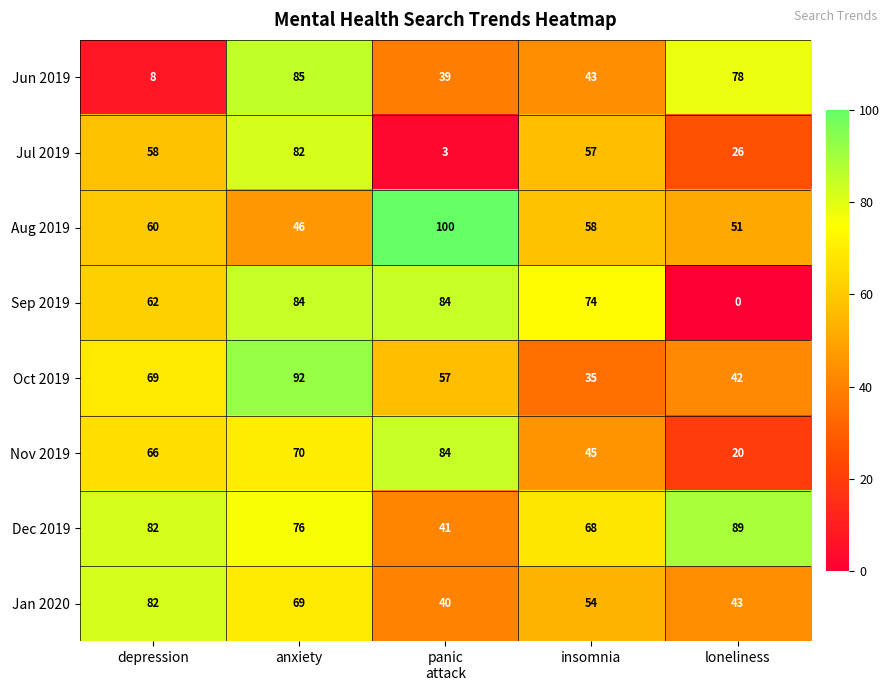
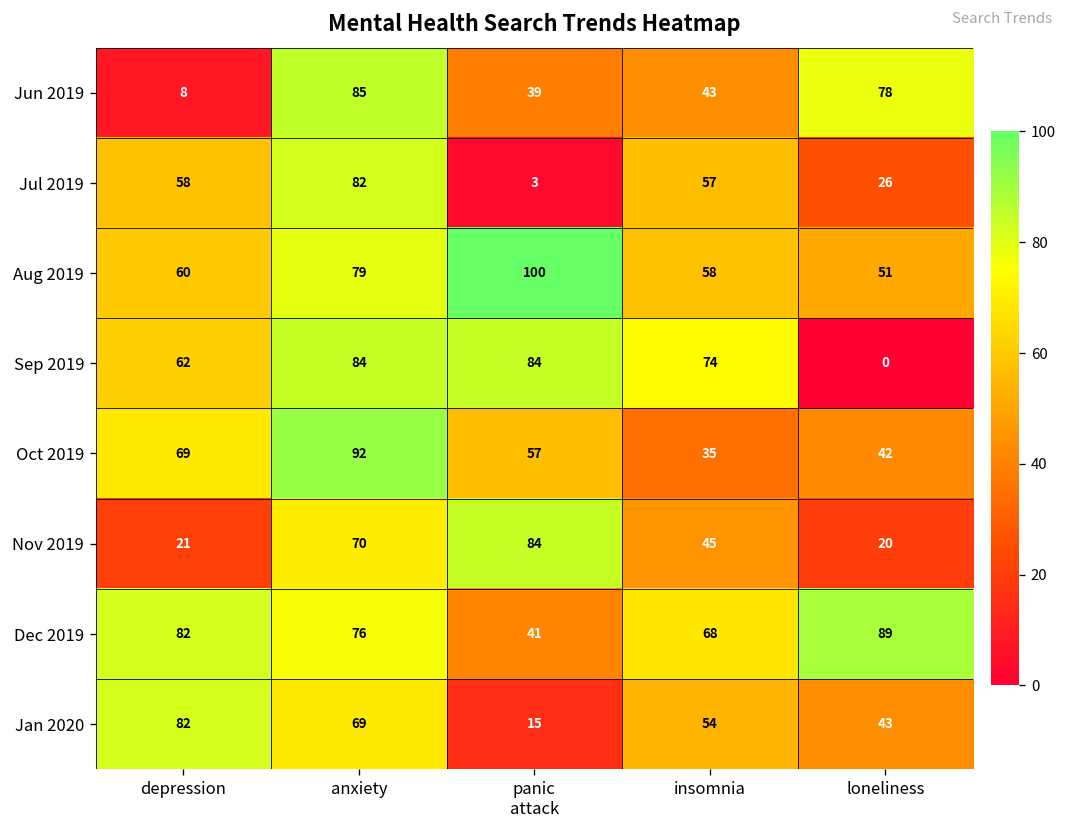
Aug 2019, anxiety: 46 -> 79
Nov 2019, depression: 66 -> 21
Jan 2020, panic attack: 40 -> 15
